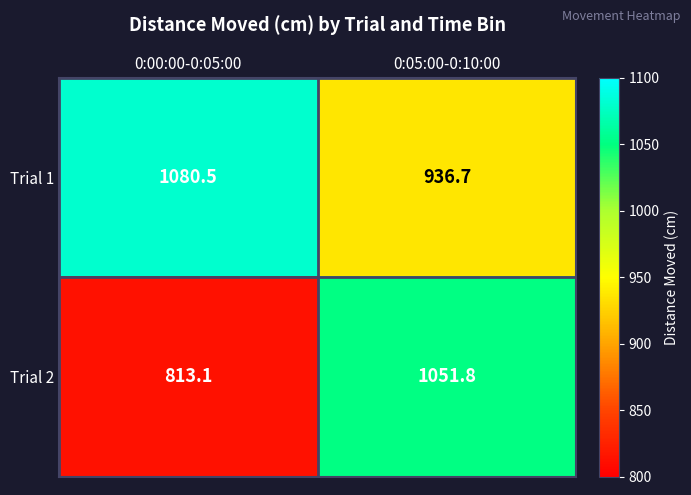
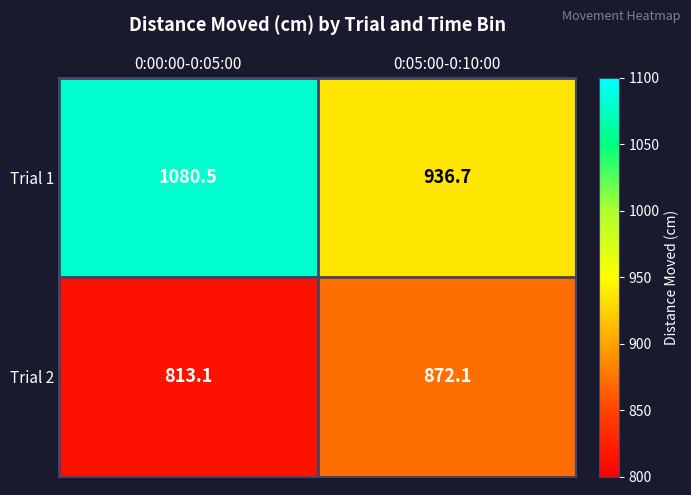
Trial 2, 0:05:00-0:10:00: 1051.8 -> 872.1
